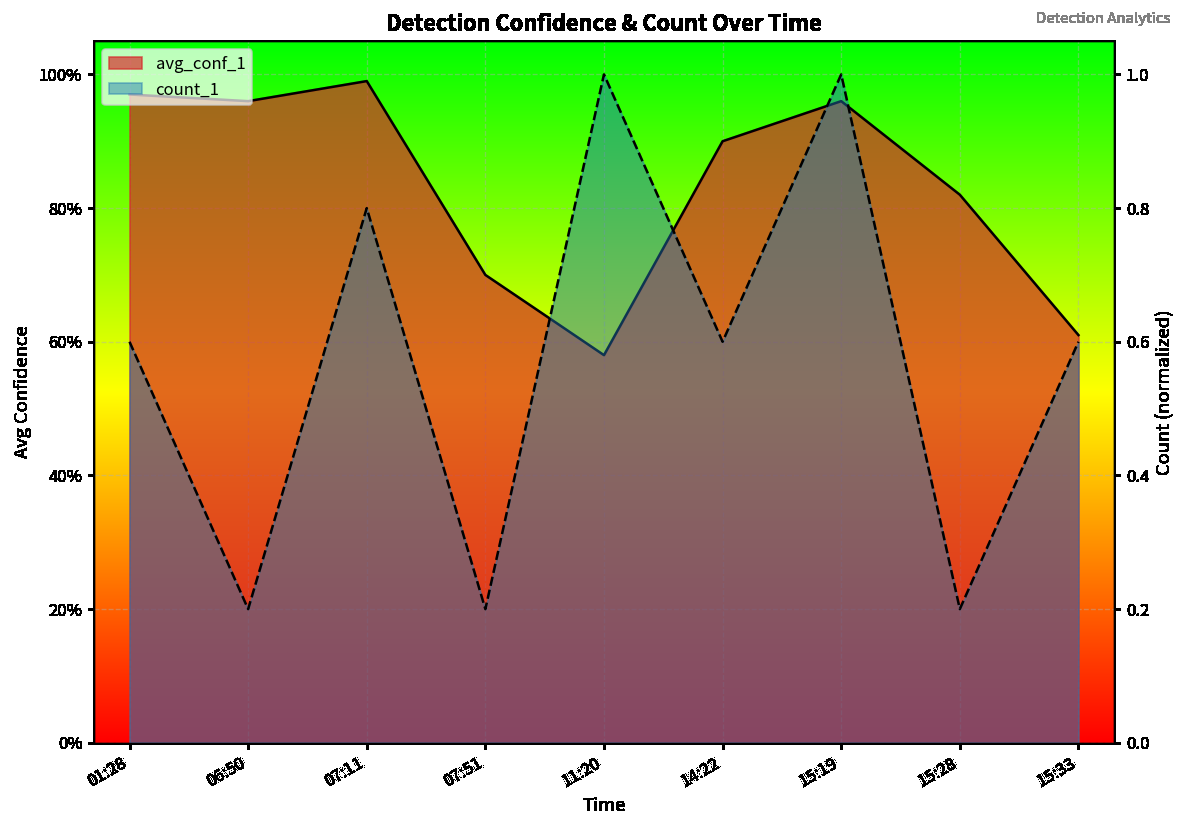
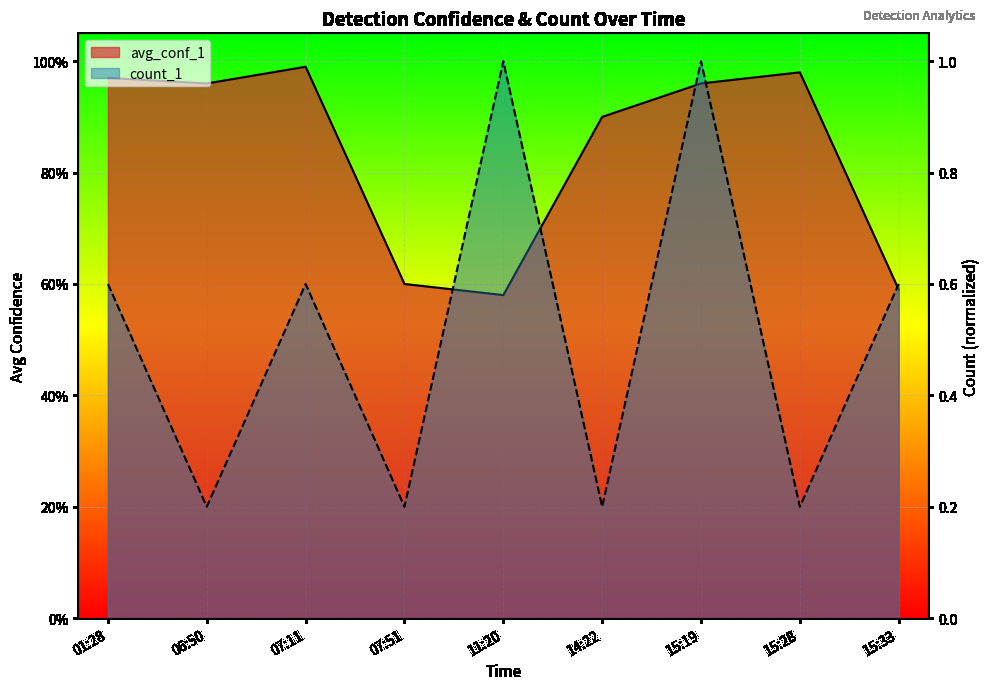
avg_conf_1, 07:51: 70% -> 60%
avg_conf_1, 15:28: 82% -> 98%
avg_conf_1, 15:33: 61% -> 59%
count_1, 07:11: 0.80 -> 0.60
count_1, 14:22: 0.60 -> 0.20
